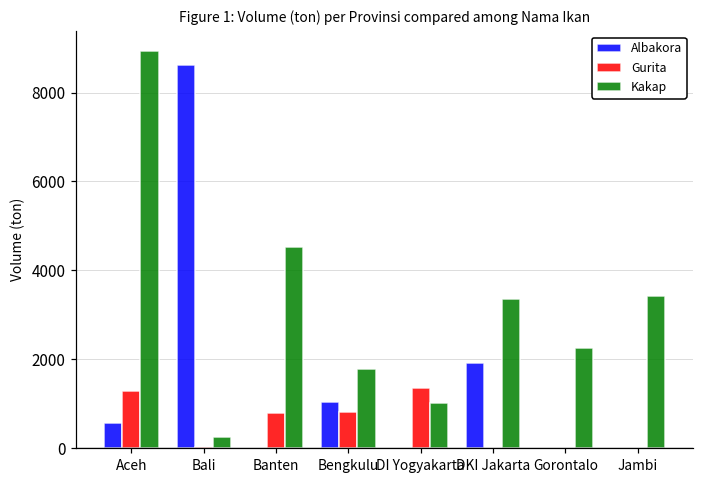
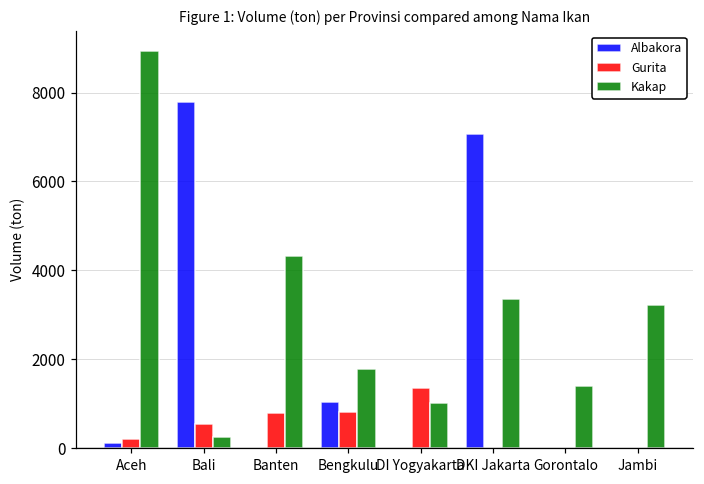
Albakora, Aceh: 600 -> 100
Gurita, Aceh: 1300 -> 200
Albakora, Bali: 8600 -> 7800
Gurita, Bali: 0 -> 500
Kakap, Banten: 4500 -> 4300
Albakora, DKI Jakarta: 1900 -> 7100
Kakap, Gorontalo: 2200 -> 1400
Kakap, Jambi: 3400 -> 3200
